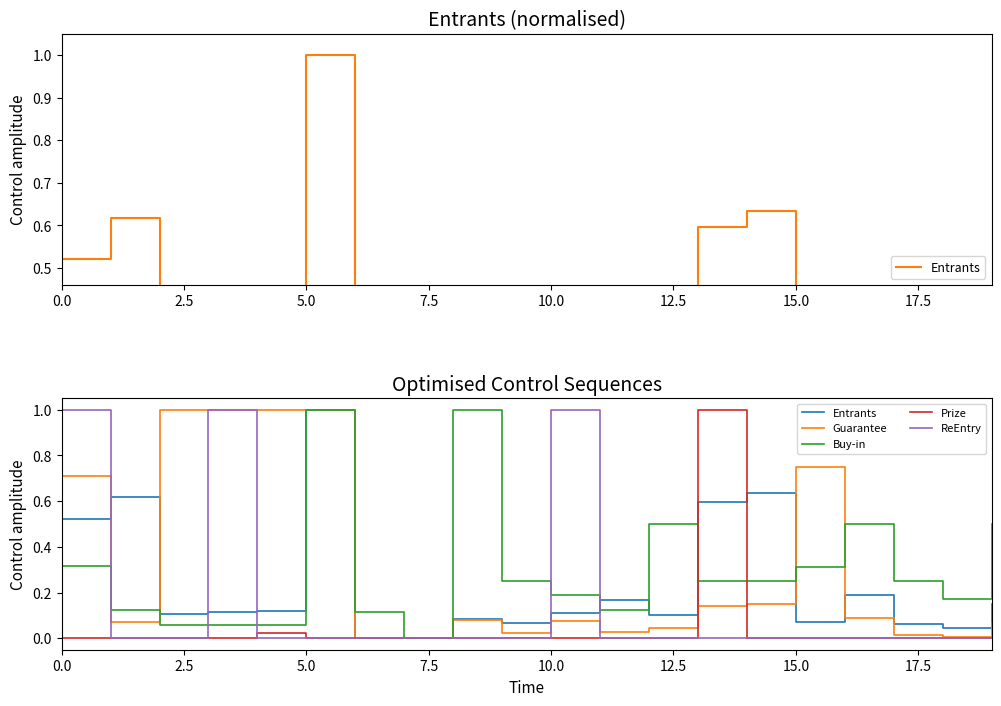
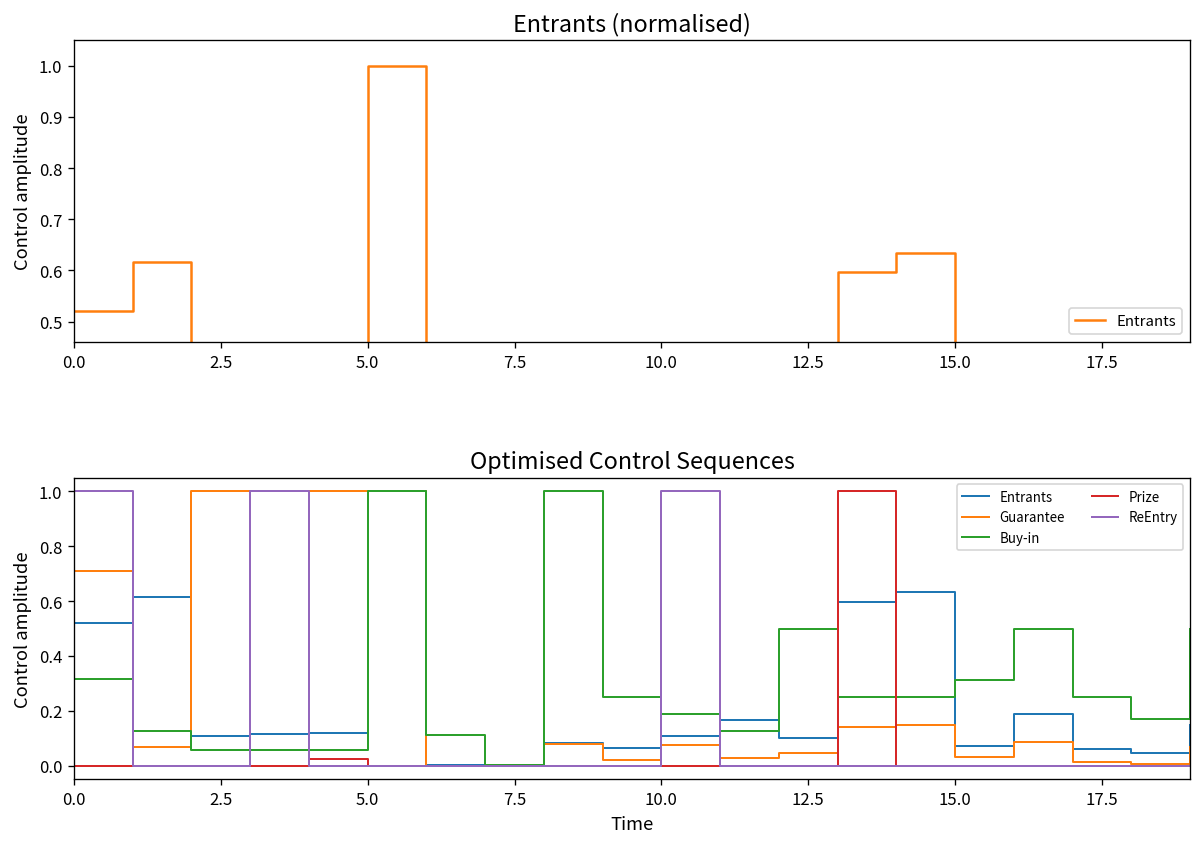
Optimised Control Sequences, Guarantee, 15.0: 0.75 -> 0.03
